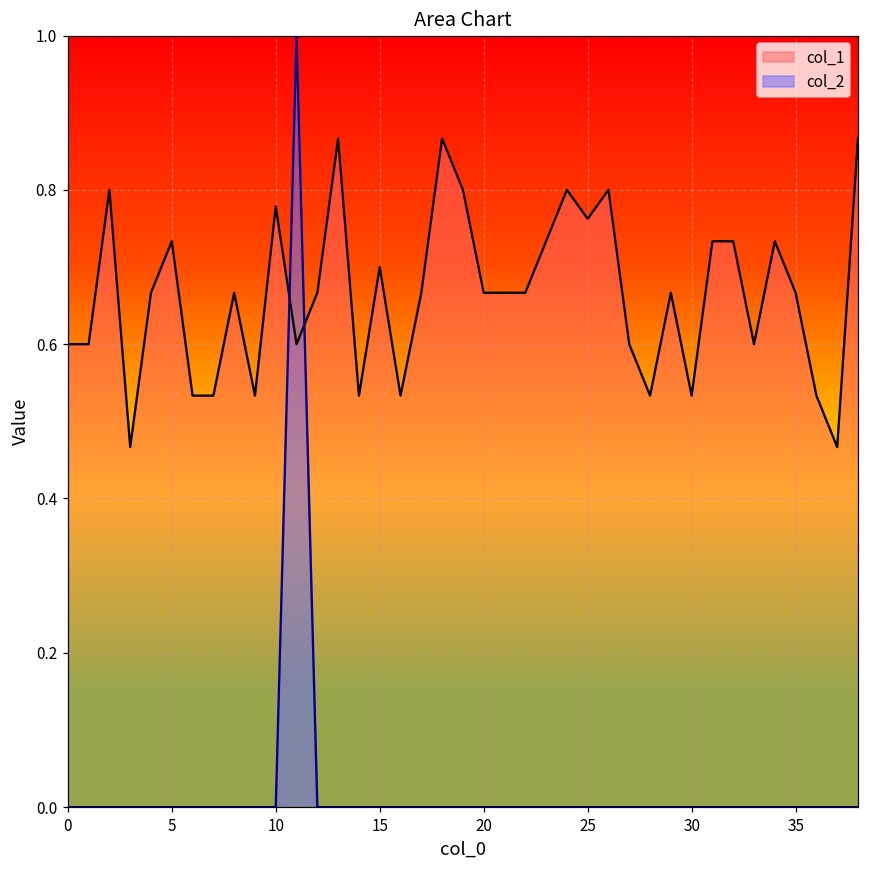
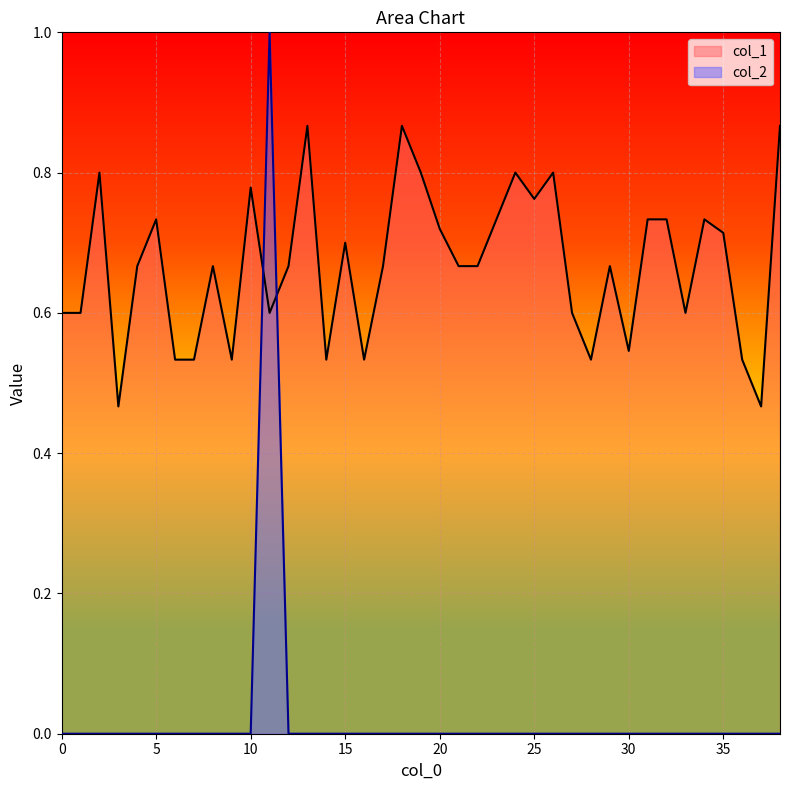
col_1, 20: 0.67 -> 0.72
col_1, 30: 0.53 -> 0.55
col_1, 35: 0.67 -> 0.71
